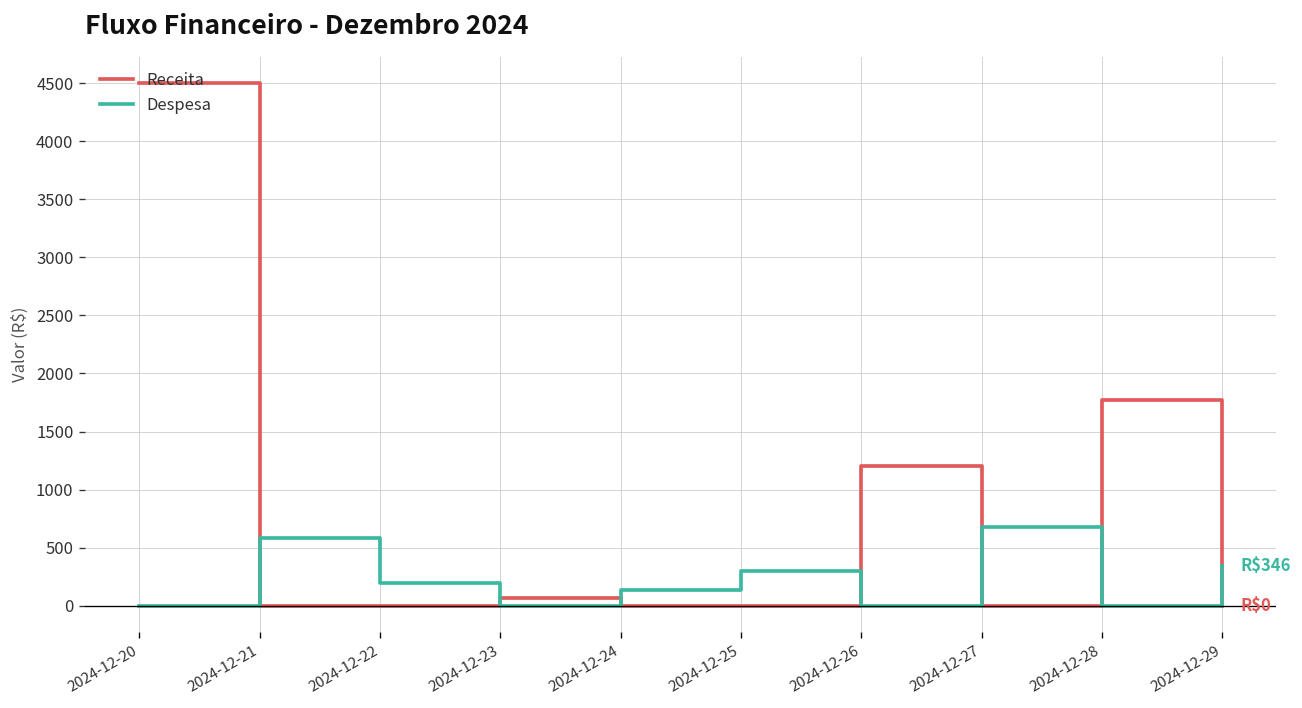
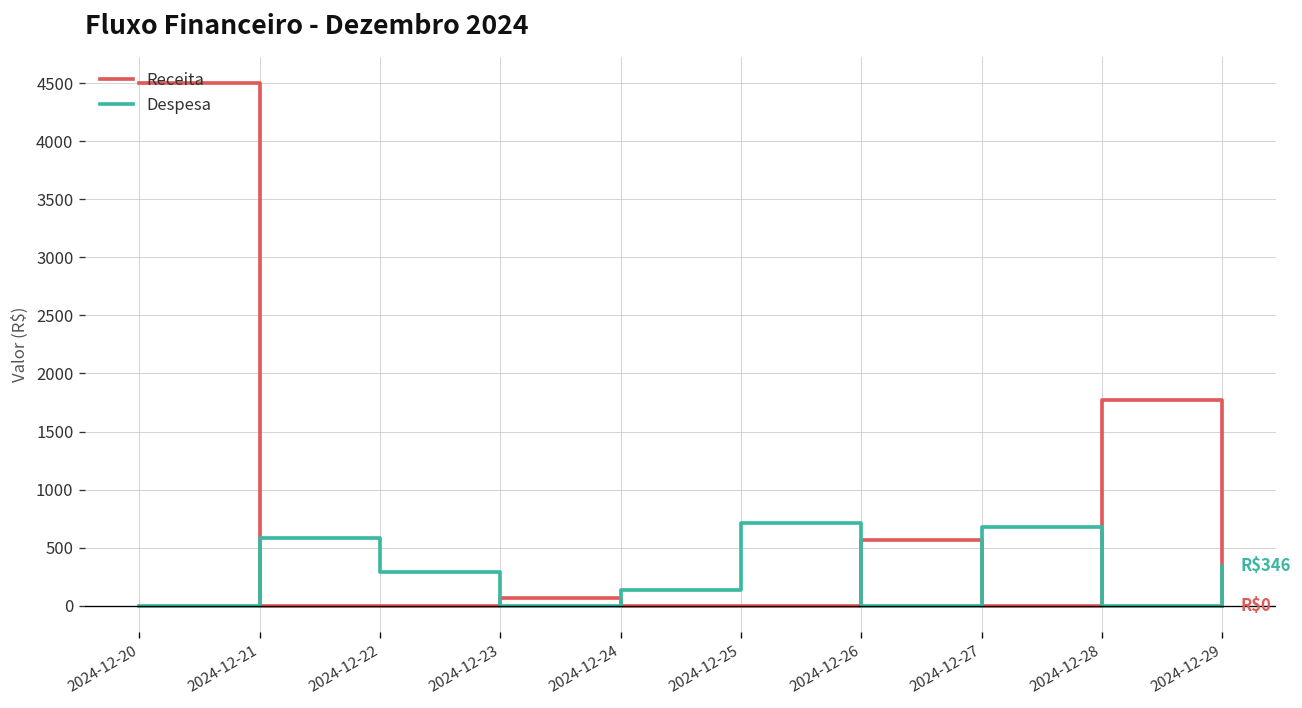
Despesa, 2024-12-22: 200 -> 300
Despesa, 2024-12-25: 300 -> 700
Receita, 2024-12-26: 1200 -> 600
